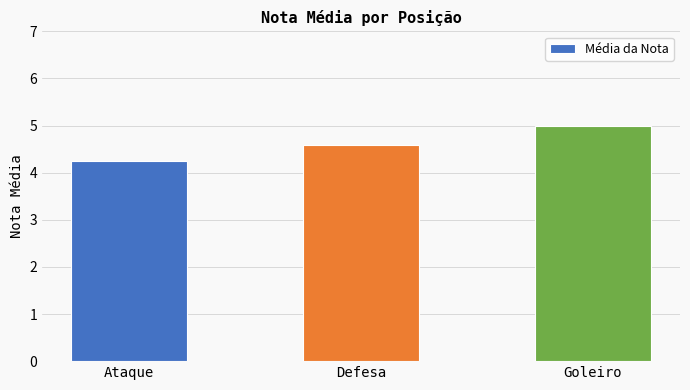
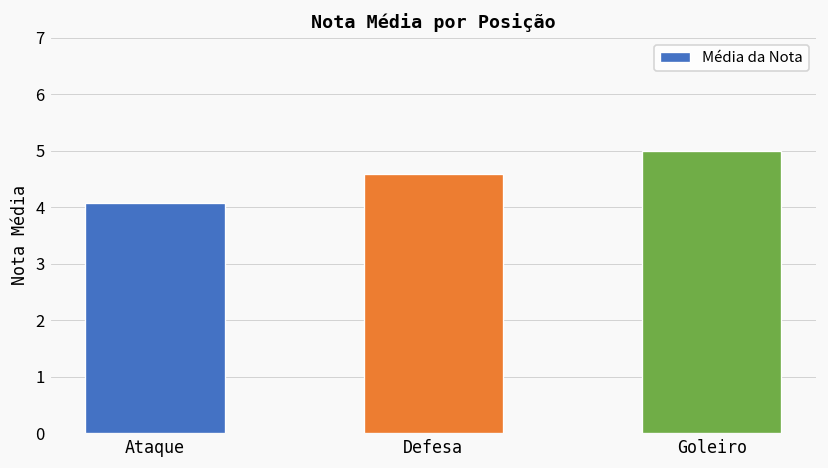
Ataque: 4.3 -> 4.1
